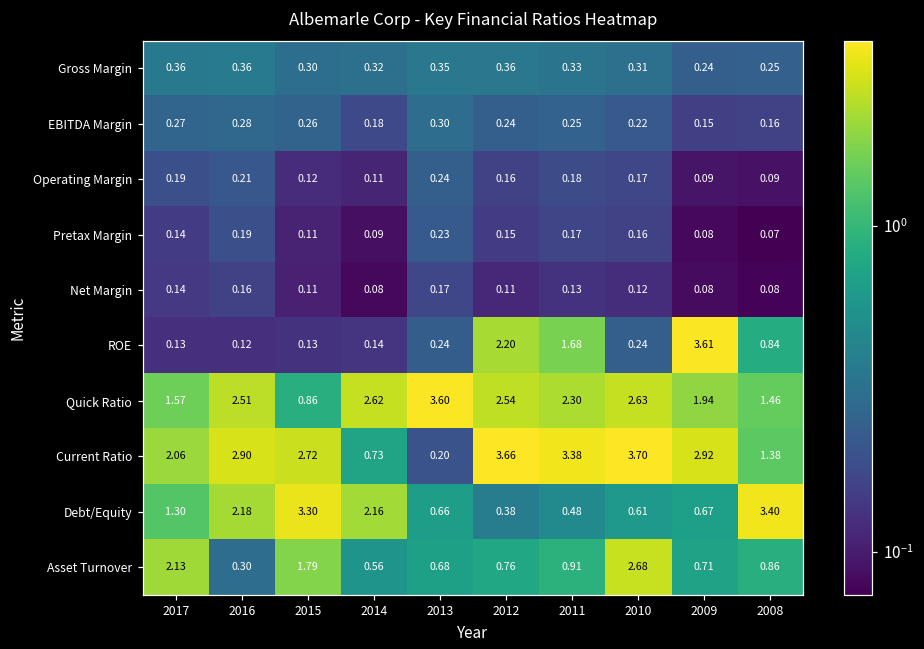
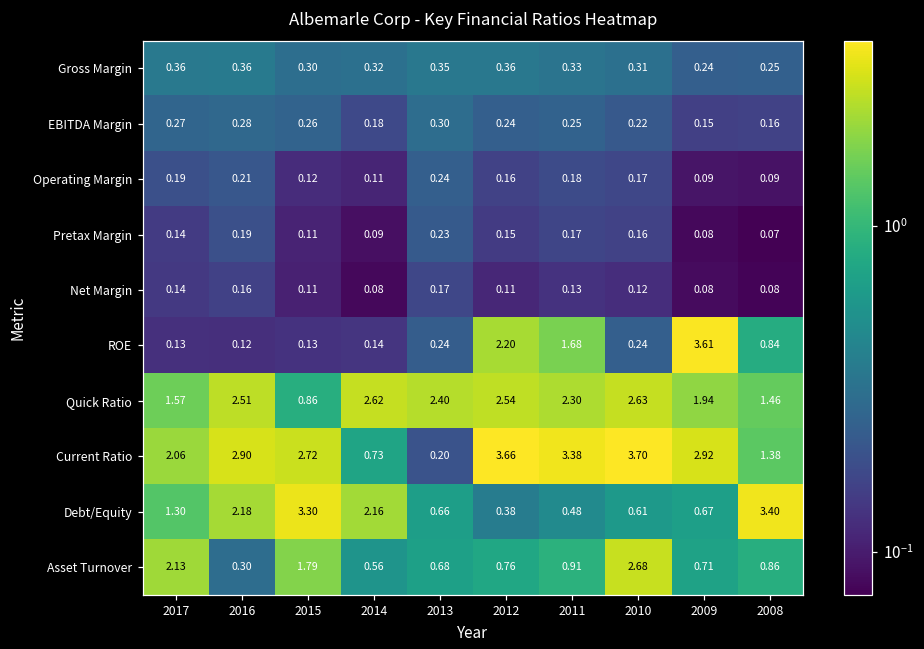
Quick Ratio, 2013: 3.60 -> 2.40
